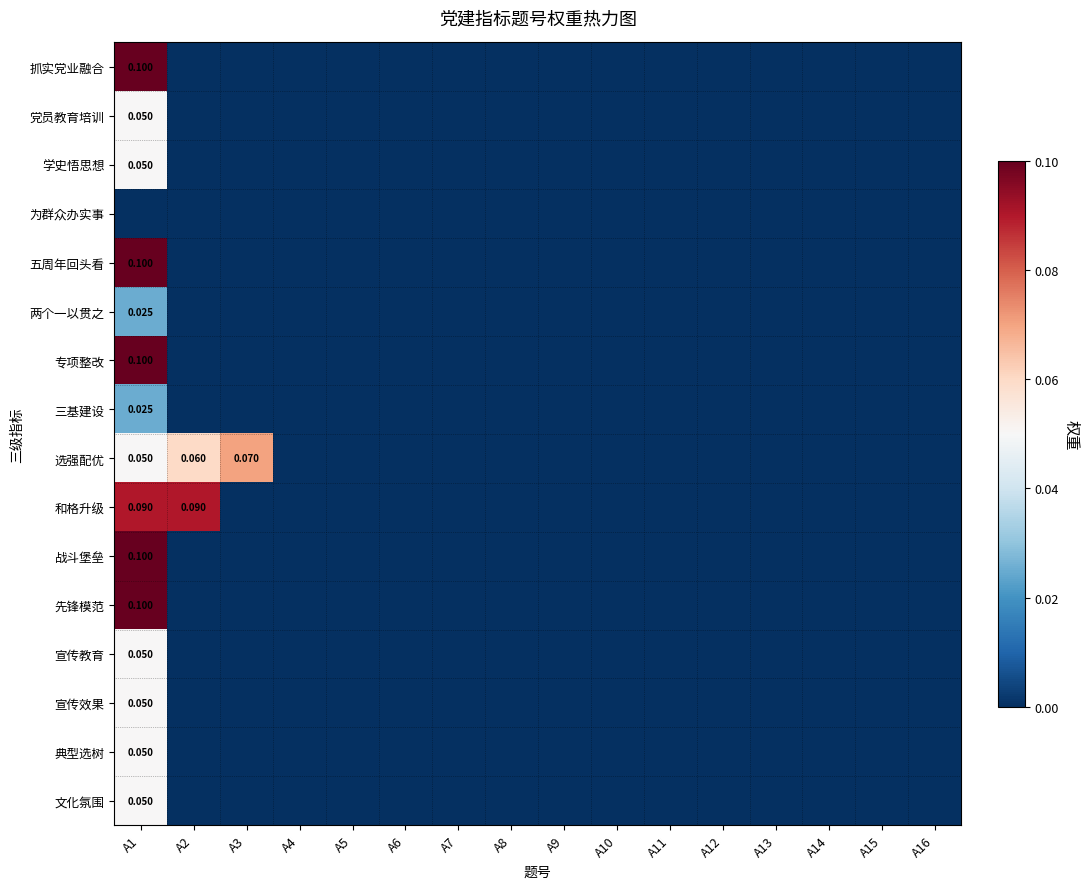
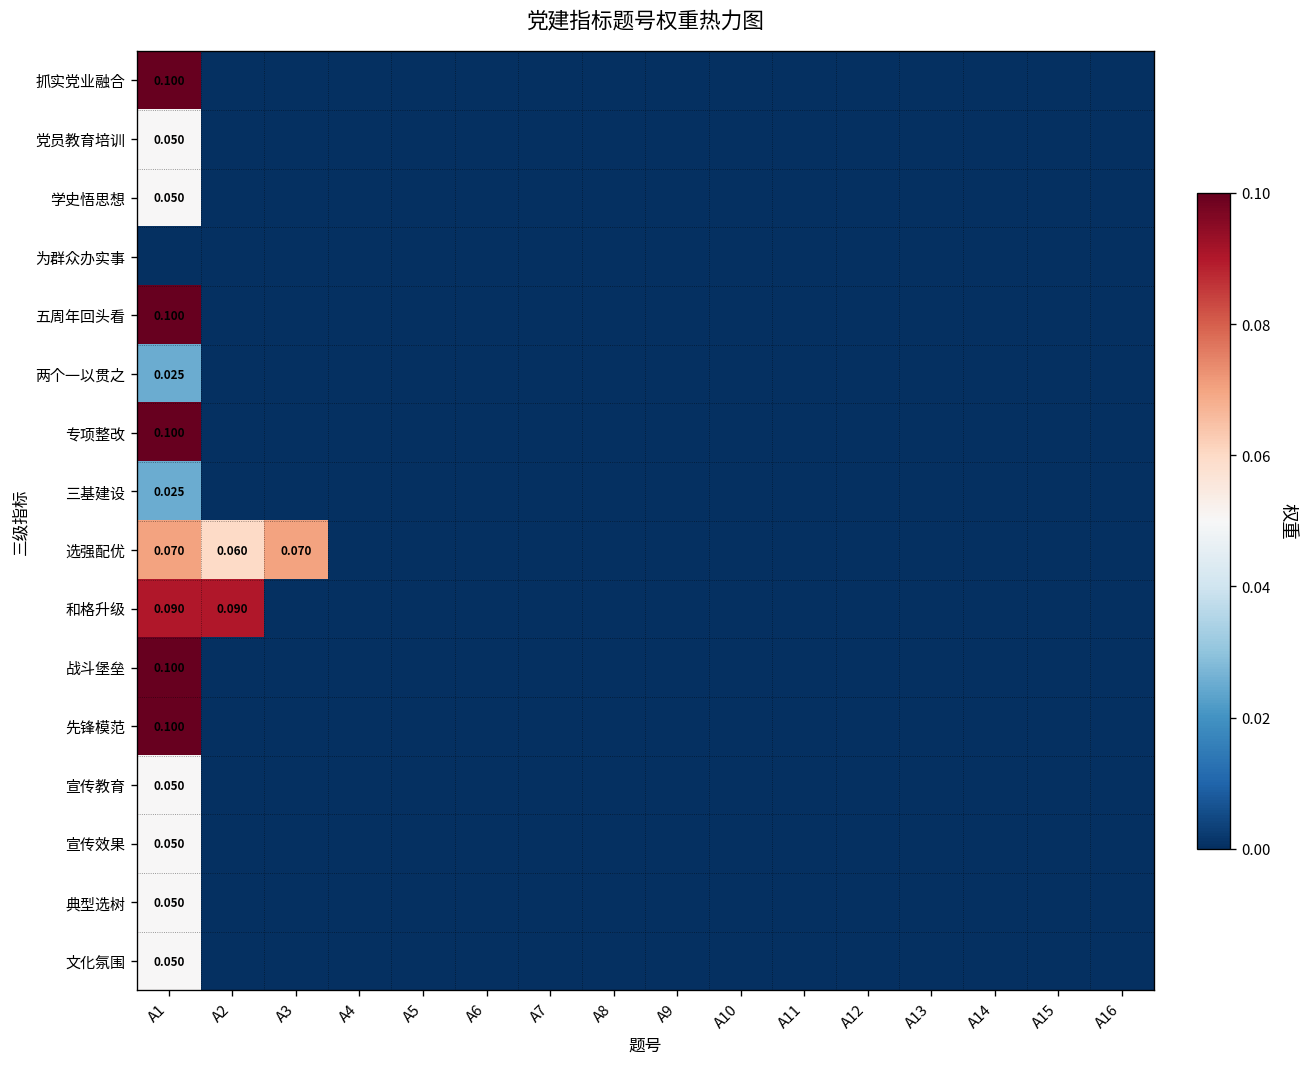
选强配优, A1: 0.050 -> 0.070
